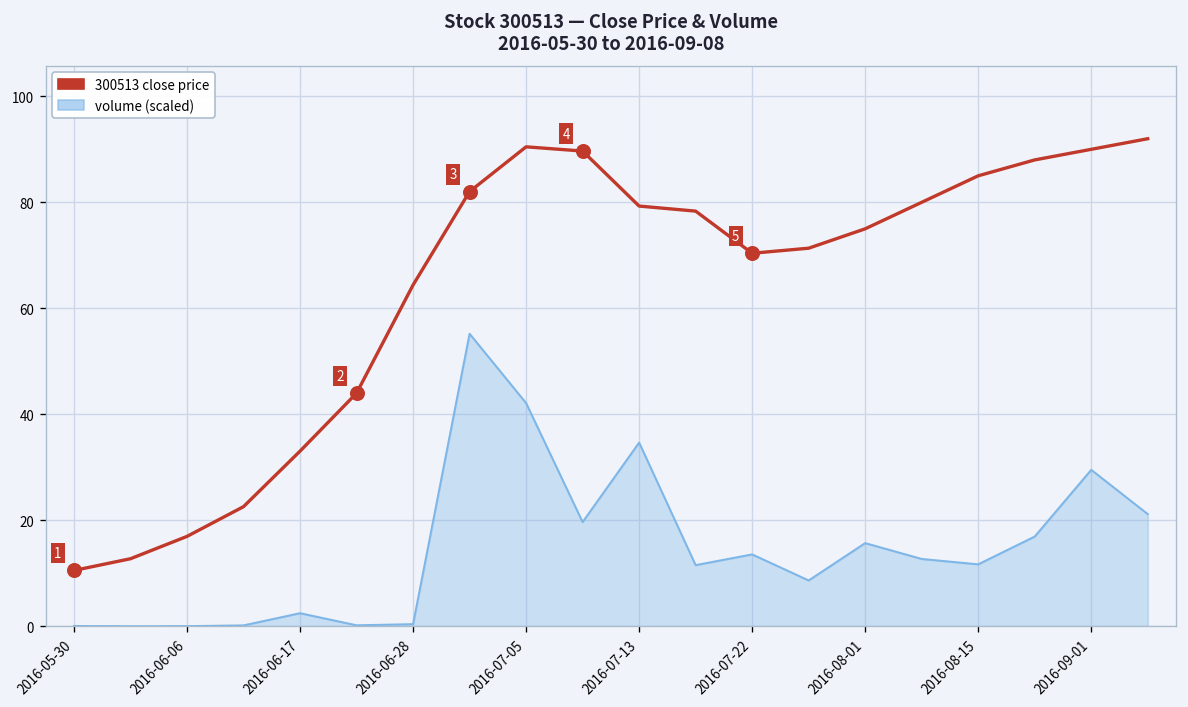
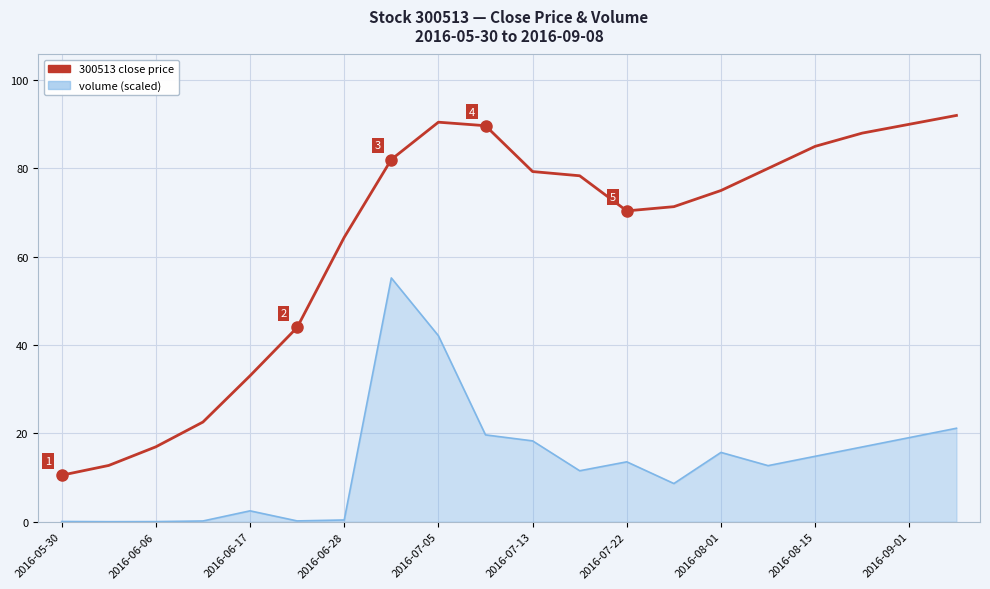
volume (scaled), 2016-07-13: 35 -> 18
volume (scaled), 2016-08-15: 12 -> 15
volume (scaled), 2016-09-01: 30 -> 19
